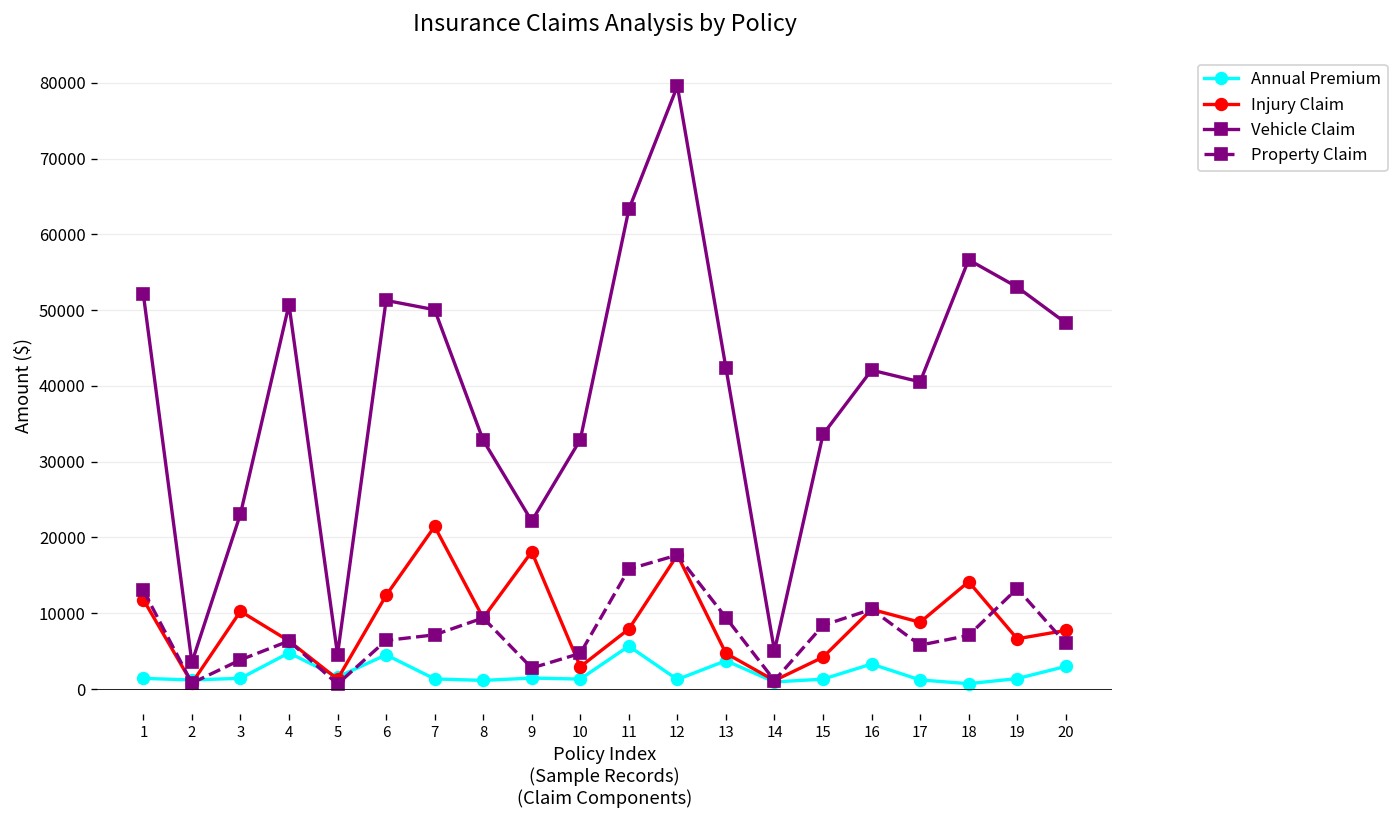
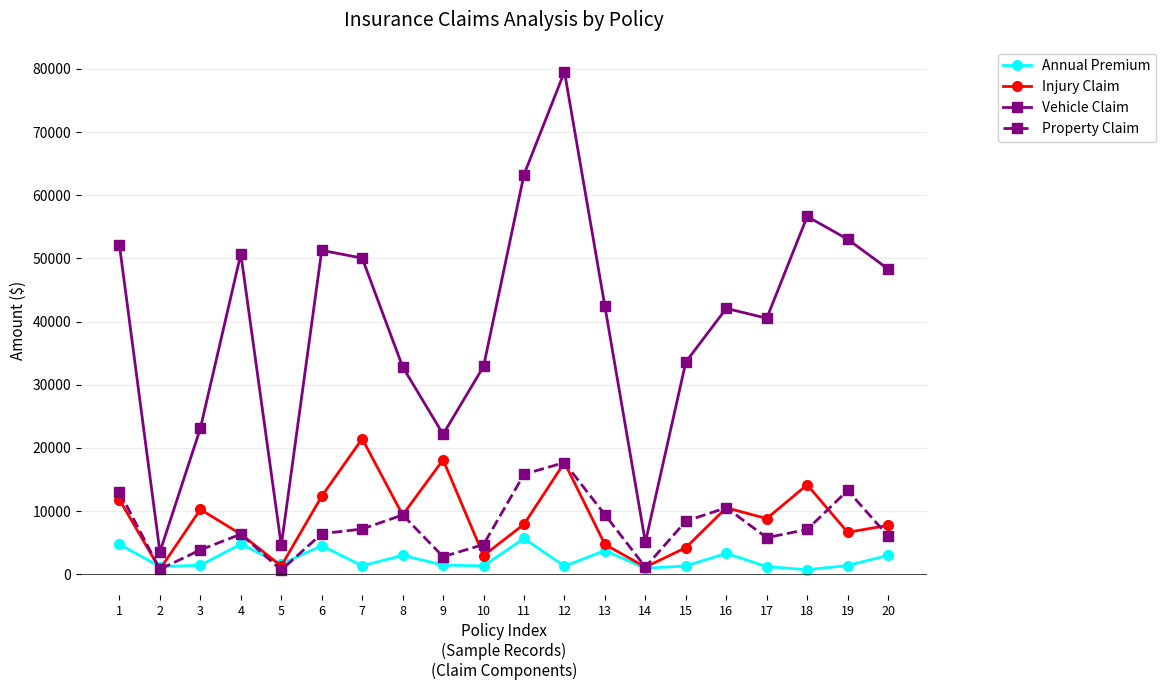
Annual Premium, 1: 1000 -> 5000
Annual Premium, 8: 1000 -> 3000
